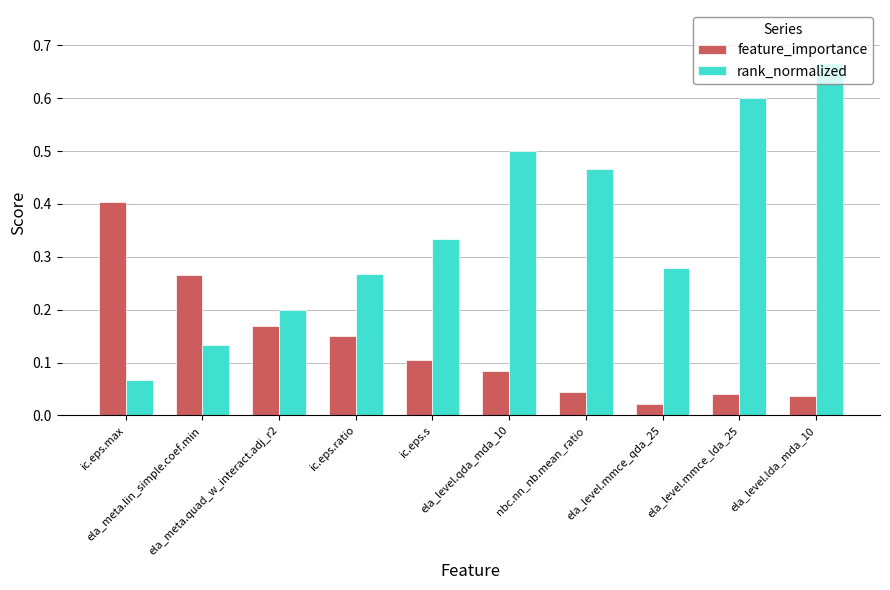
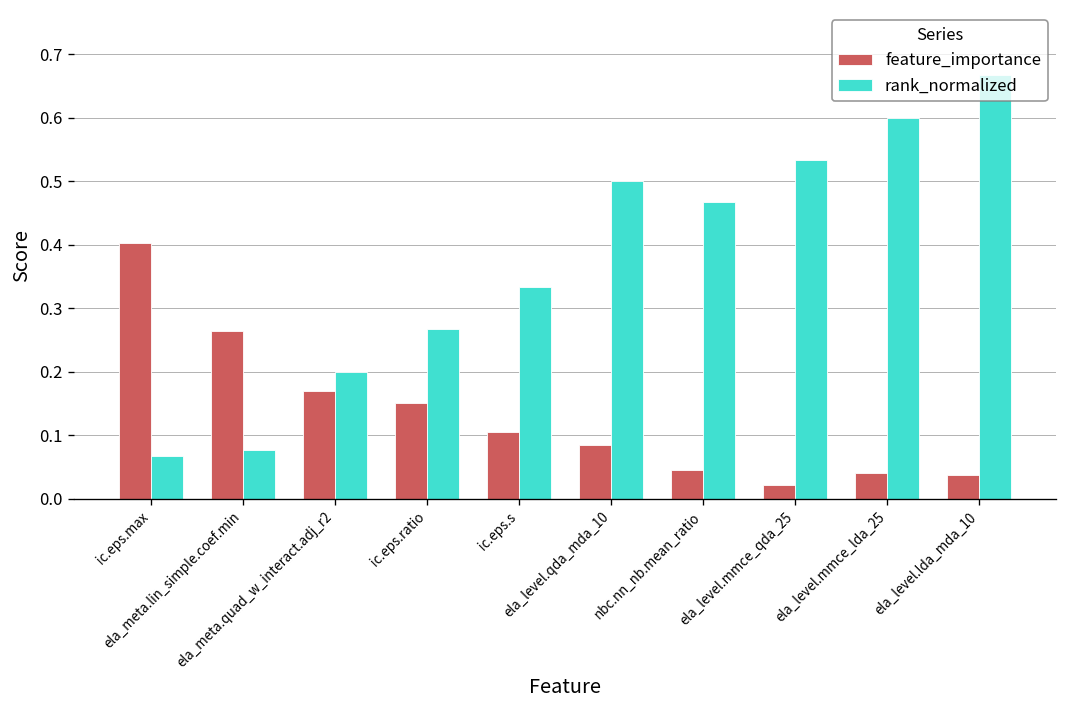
rank_normalized, ela_meta.lin_simple.coef.min: 0.13 -> 0.08
rank_normalized, ela_level.mmce_qda_25: 0.28 -> 0.53
